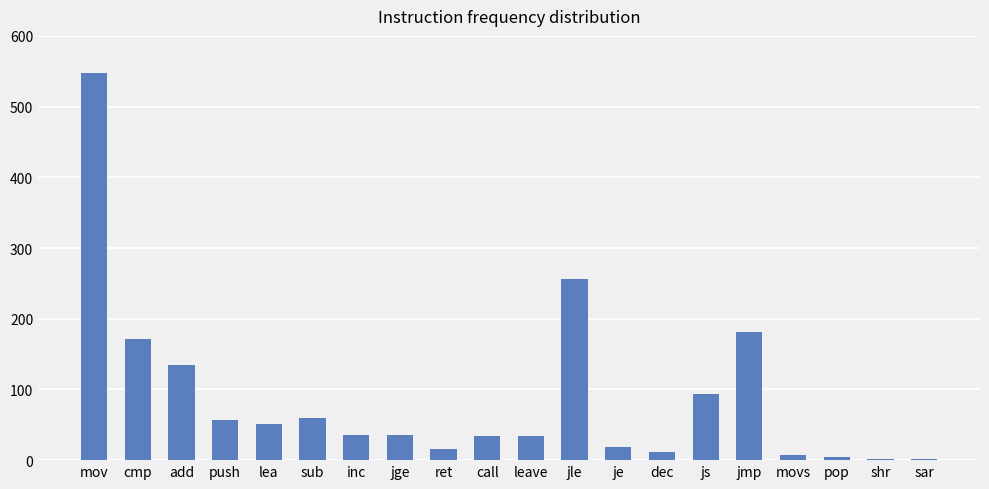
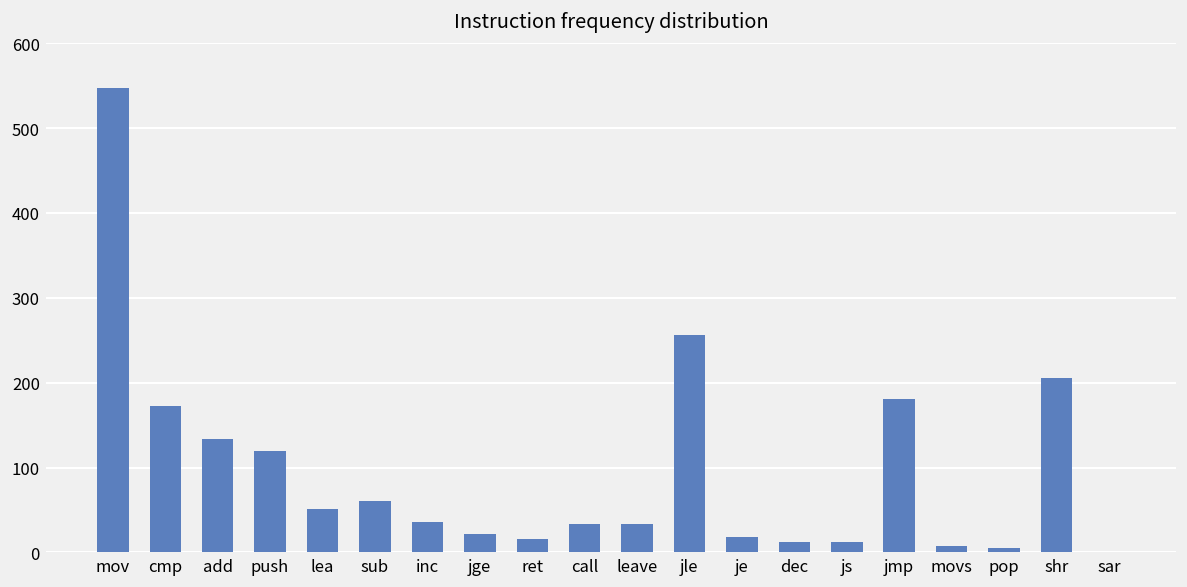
push: 60 -> 120
jge: 40 -> 20
js: 90 -> 10
shr: 0 -> 210
